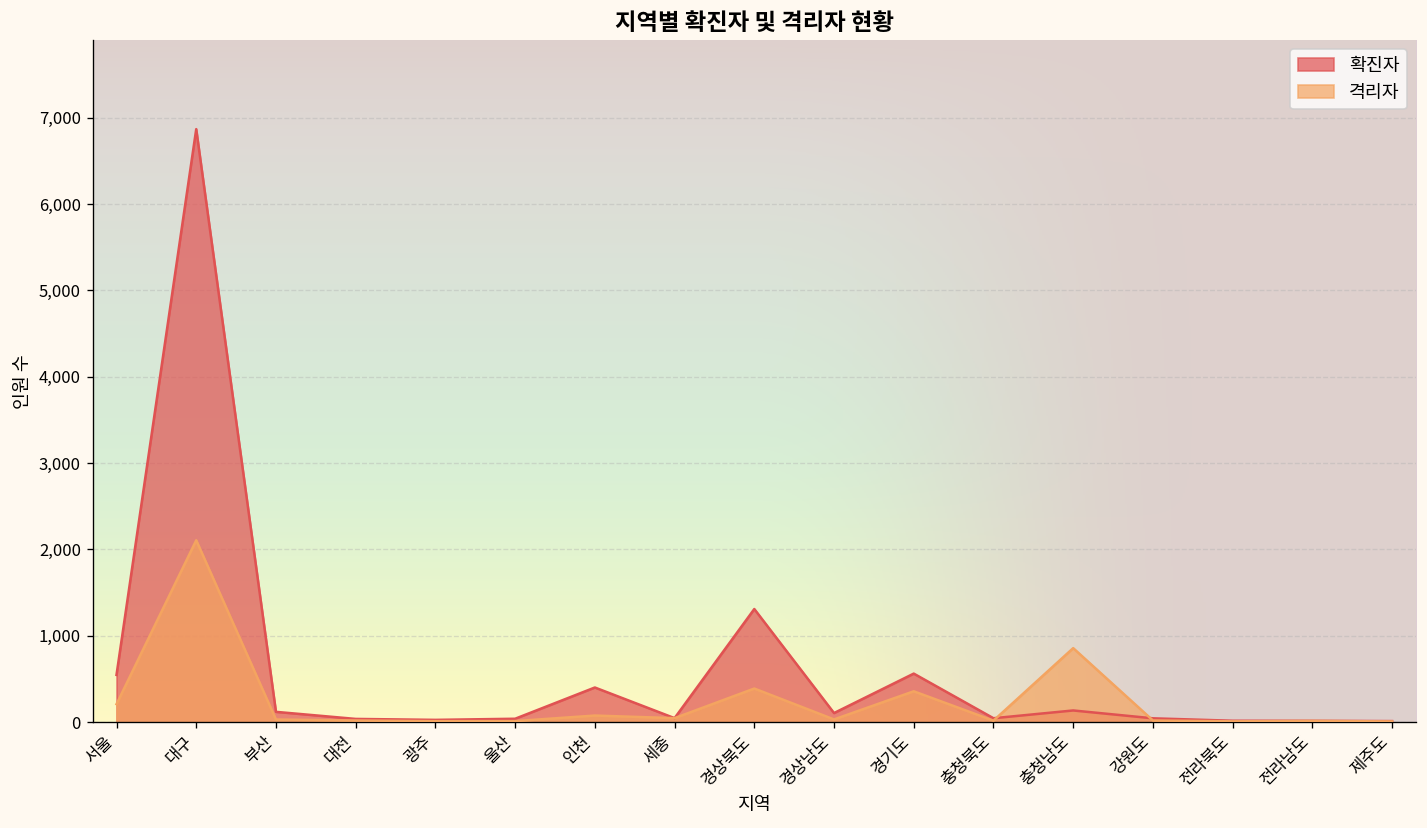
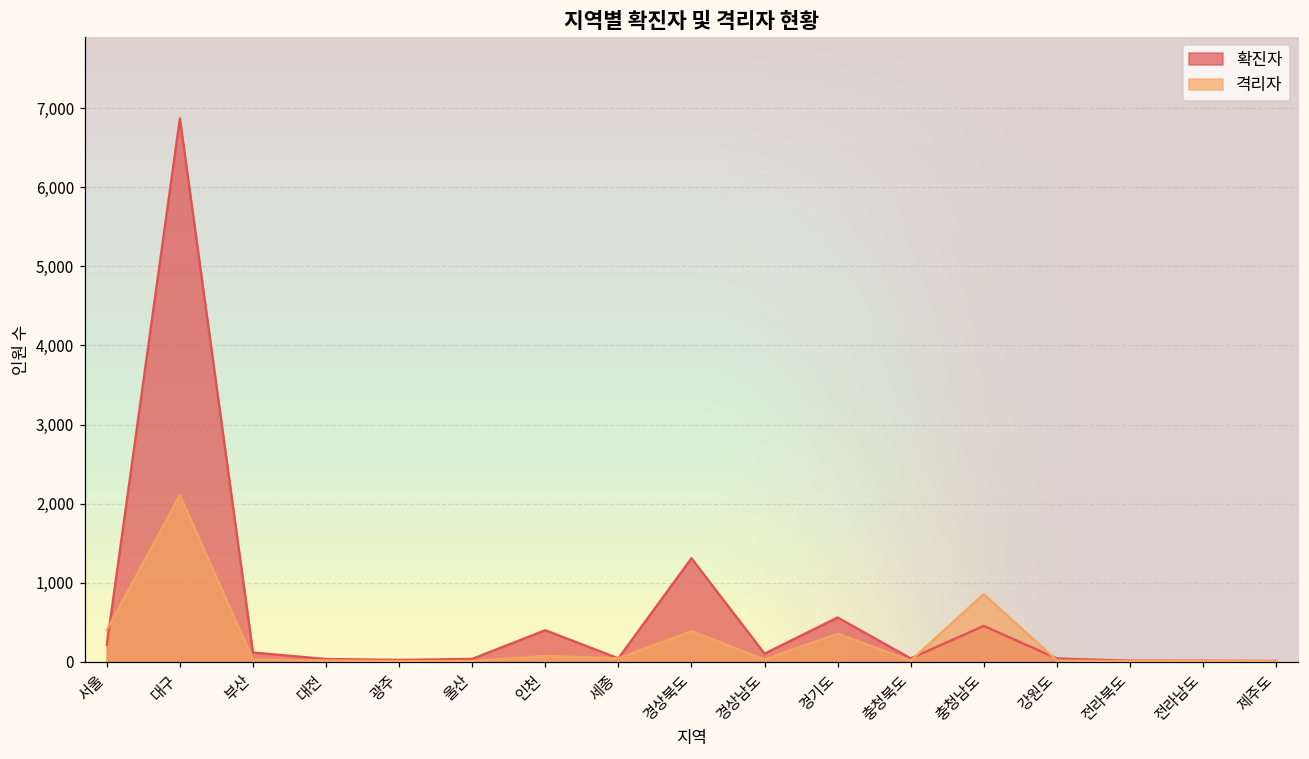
확진자, 서울: 500 -> 200
격리자, 서울: 200 -> 400
확진자, 충청남도: 100 -> 500
